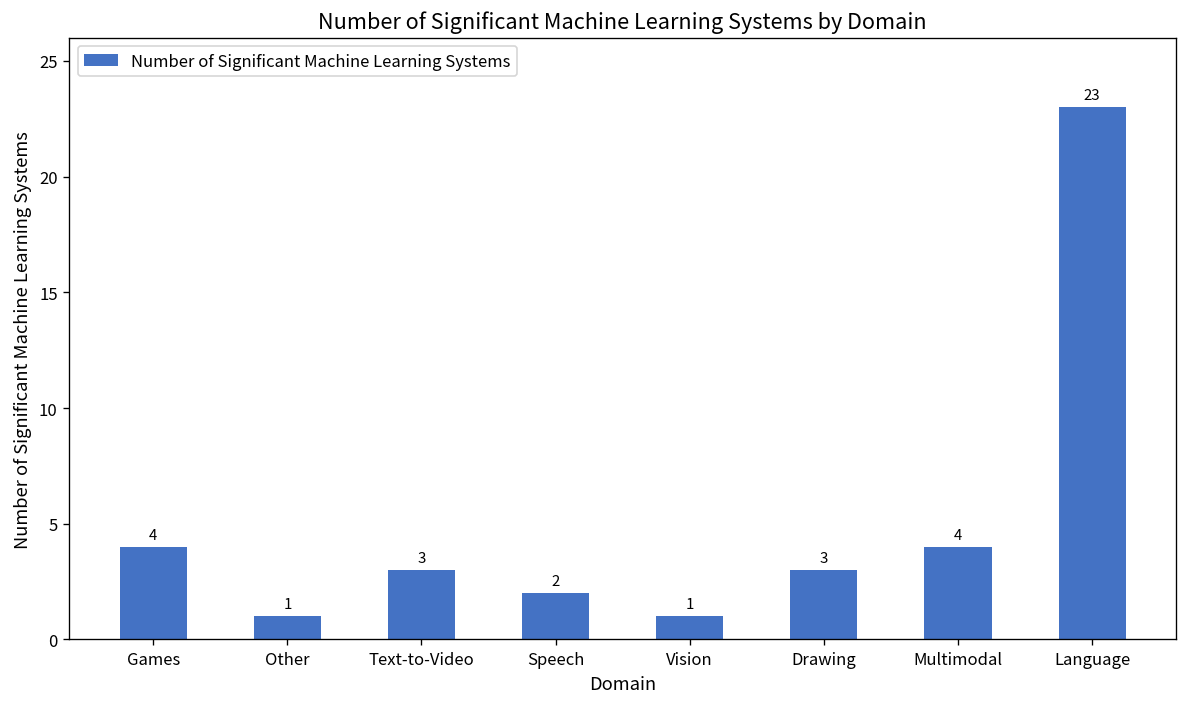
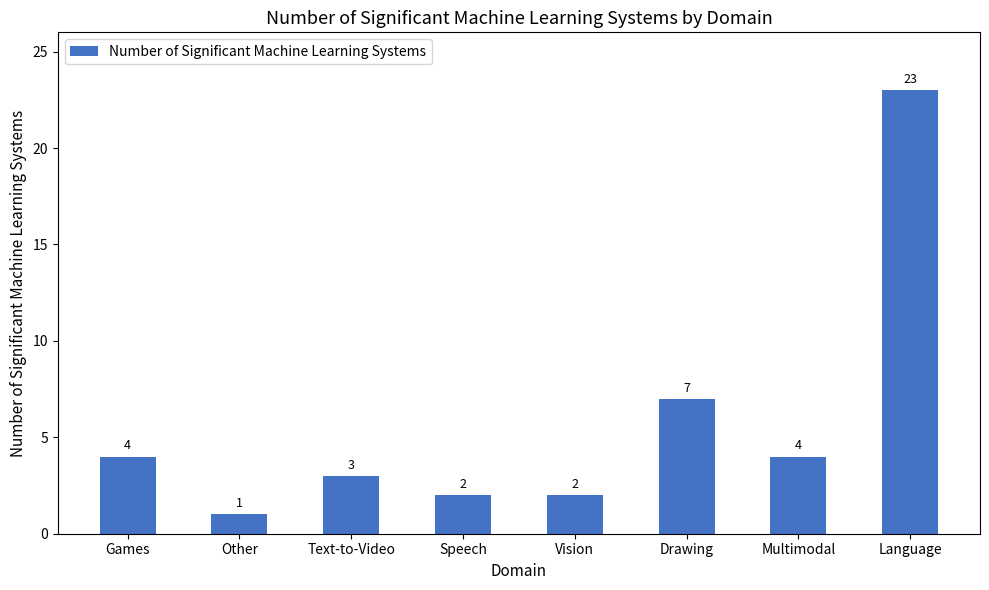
Vision: 1 -> 2
Drawing: 3 -> 7
